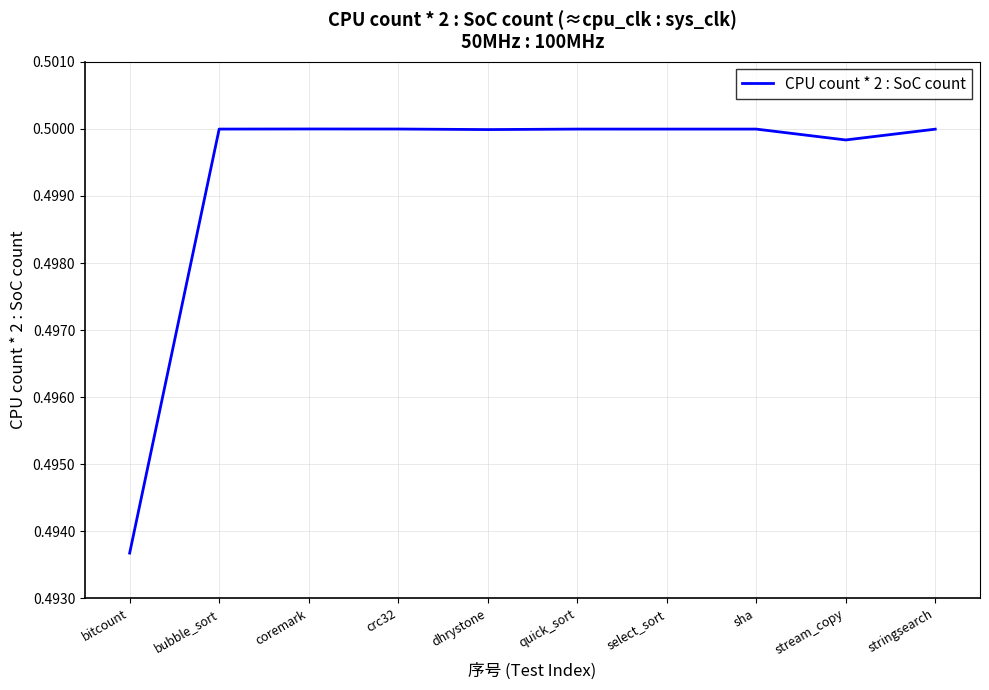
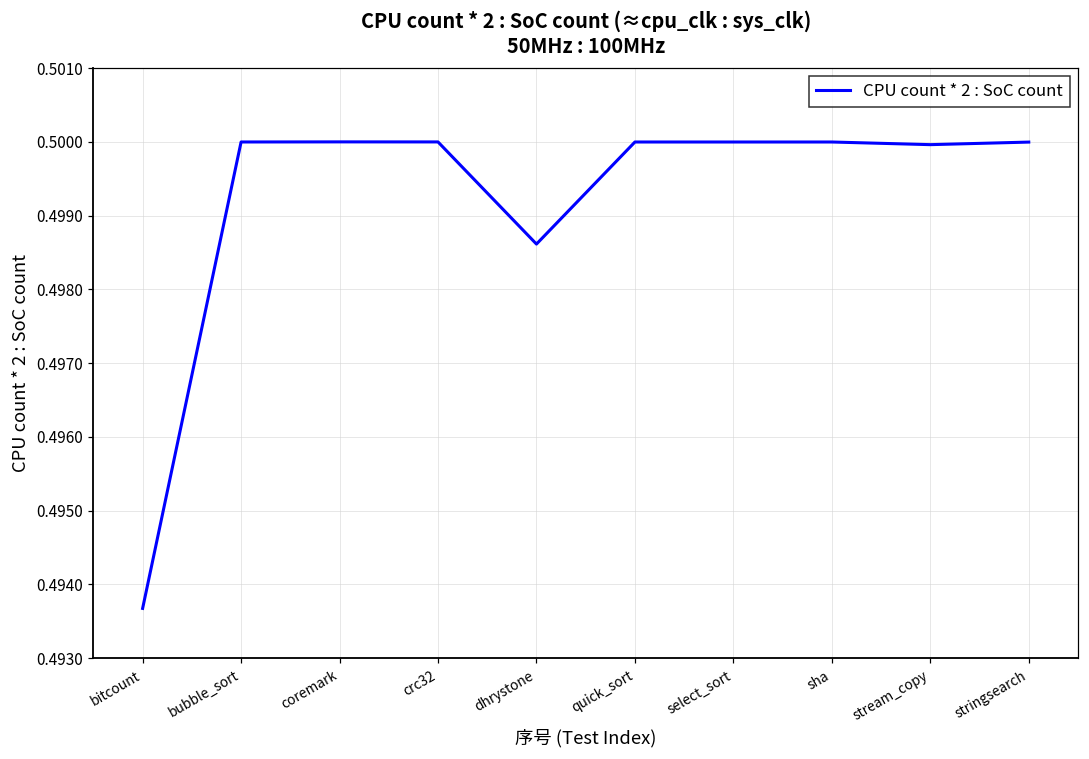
dhrystone: 0.5000 -> 0.4986
stream_copy: 0.4998 -> 0.5000
